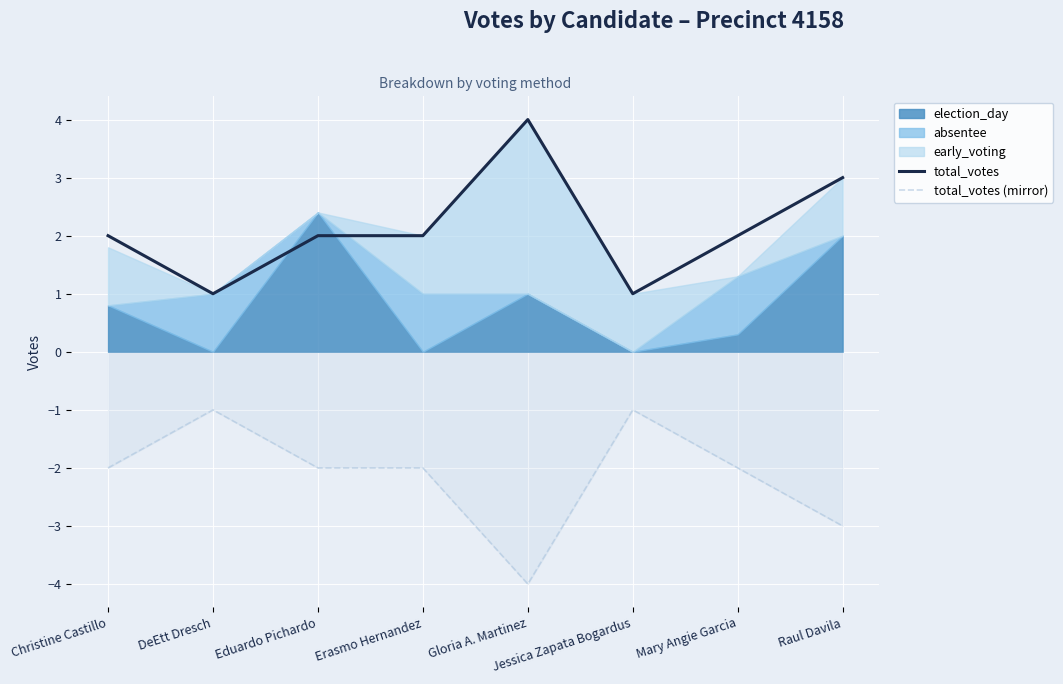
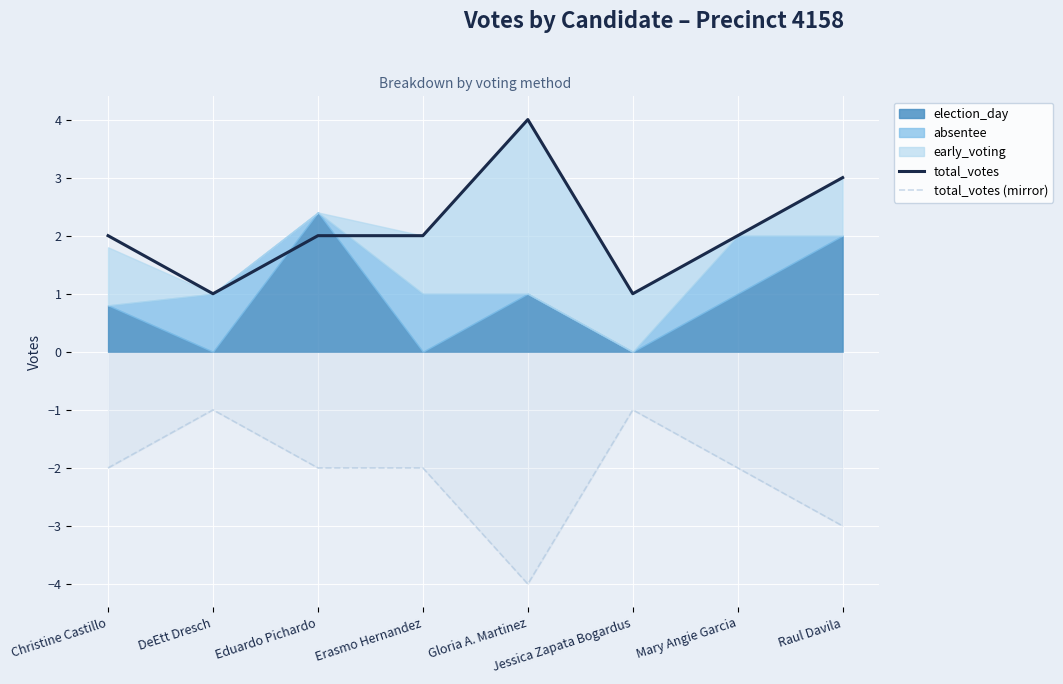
election_day, Mary Angie Garcia: 0.3 -> 1.0
